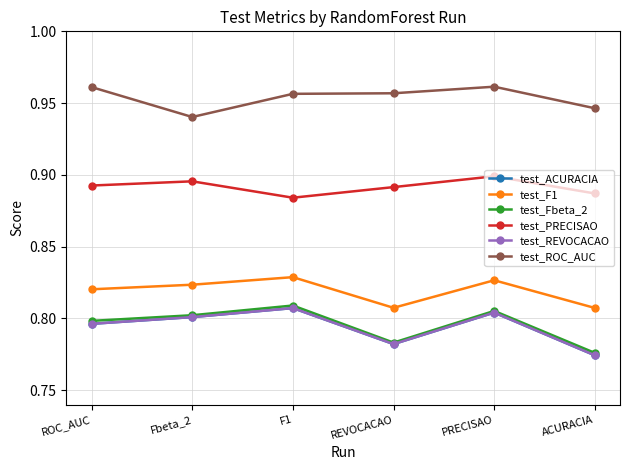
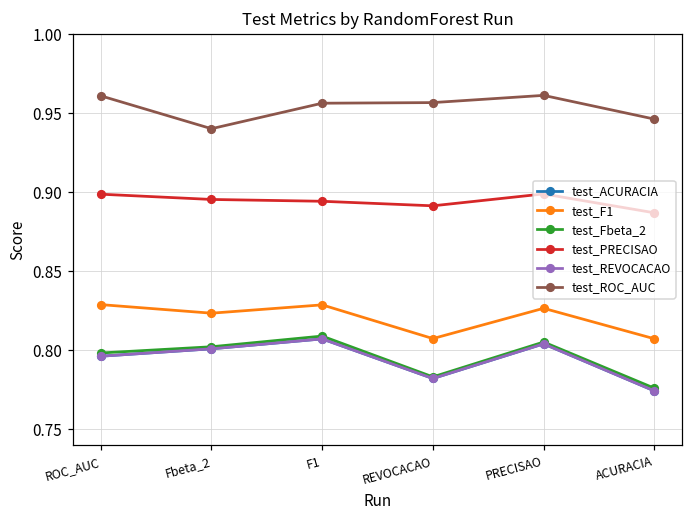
test_F1, ROC_AUC: 0.820 -> 0.829
test_PRECISAO, ROC_AUC: 0.893 -> 0.899
test_PRECISAO, F1: 0.884 -> 0.894
